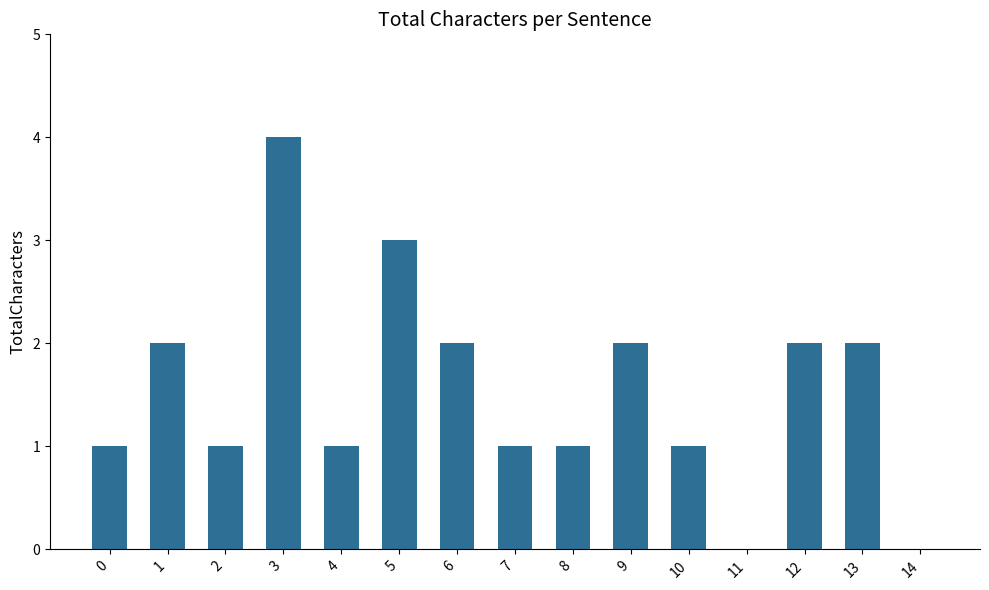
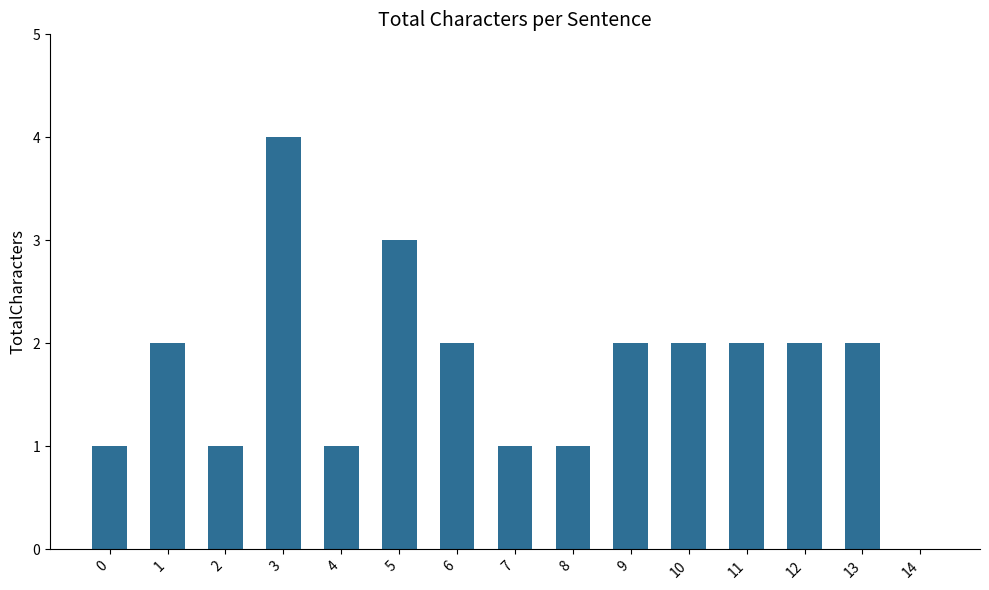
10: 1 -> 2
11: 0 -> 2
